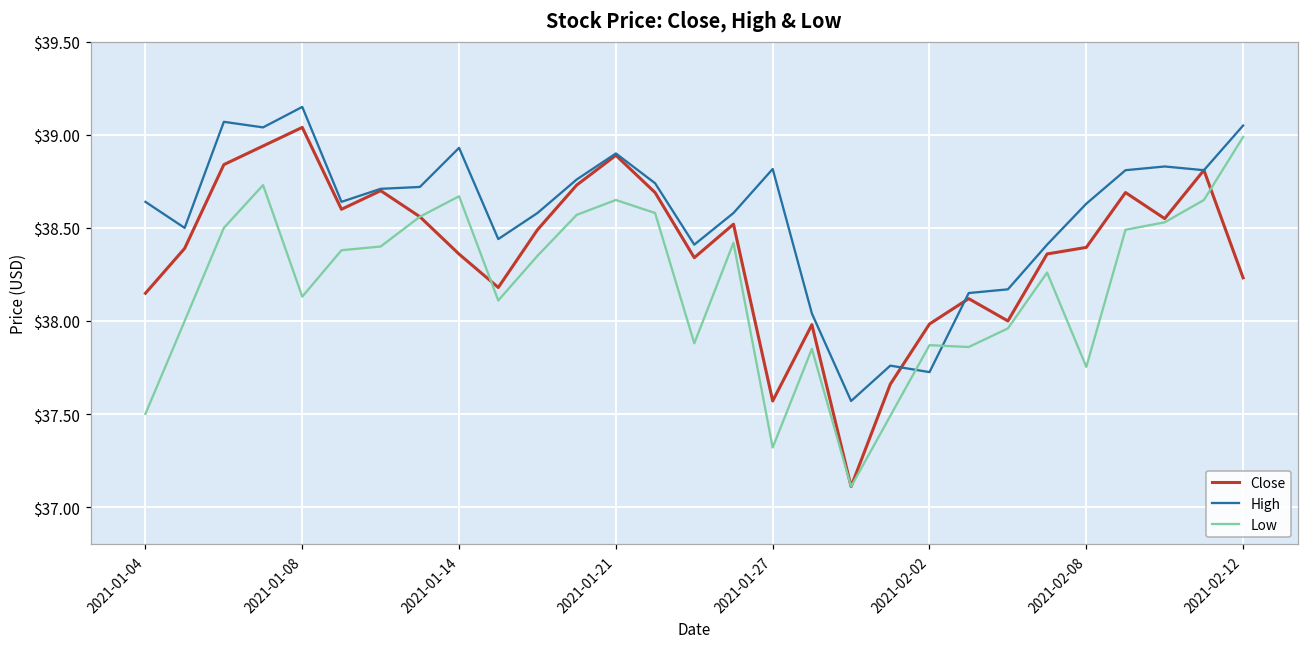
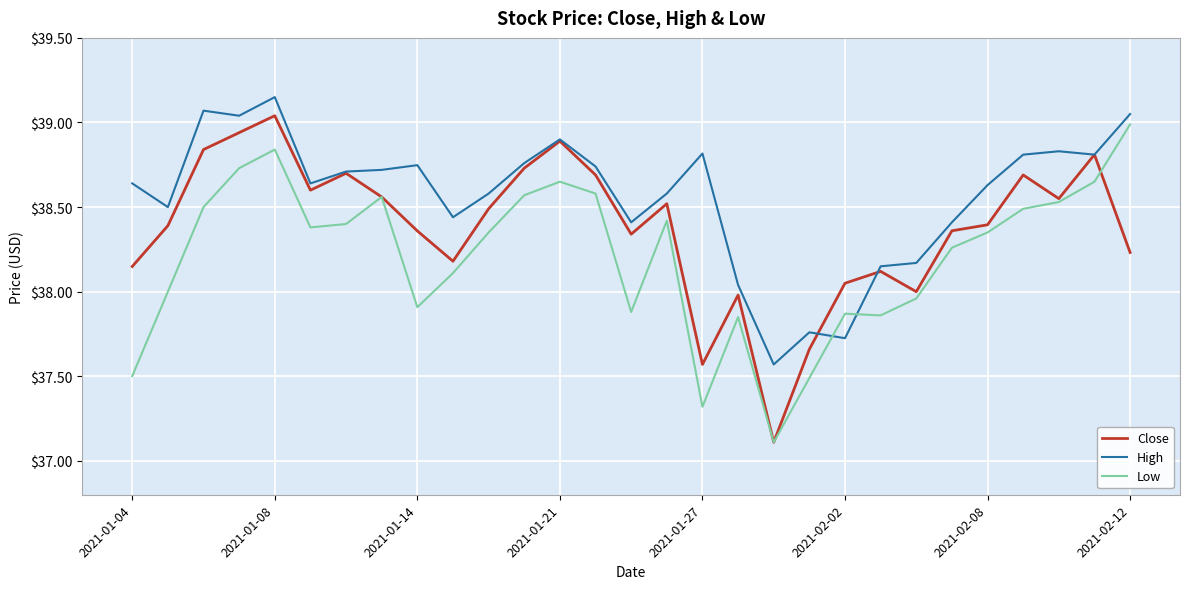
Low, 2021-01-08: $38.13 -> $38.84
High, 2021-01-14: $38.93 -> $38.75
Low, 2021-01-14: $38.67 -> $37.91
Close, 2021-02-02: $37.98 -> $38.05
Low, 2021-02-08: $37.75 -> $38.35
